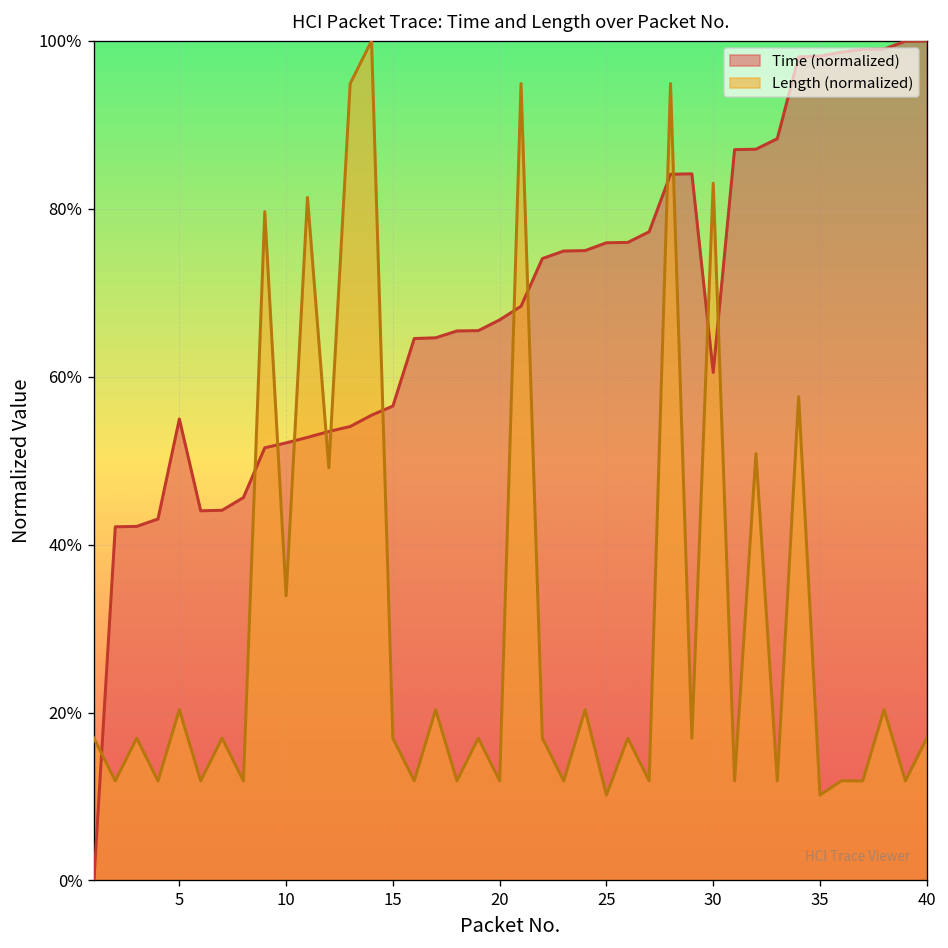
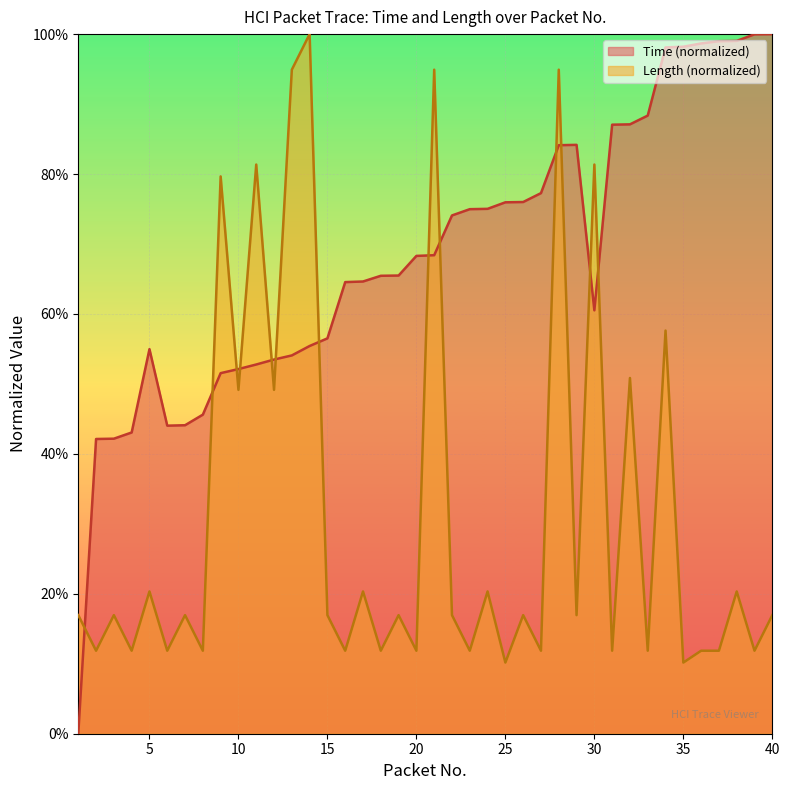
Length (normalized), 10: 34% -> 49%
Time (normalized), 20: 67% -> 68%
Length (normalized), 30: 83% -> 81%
